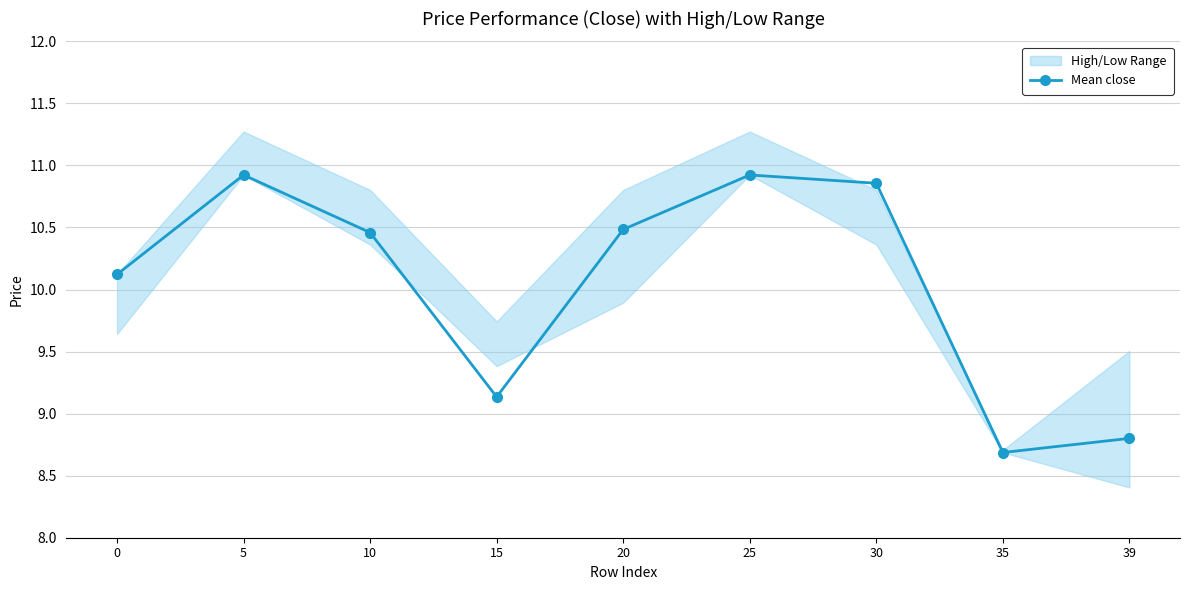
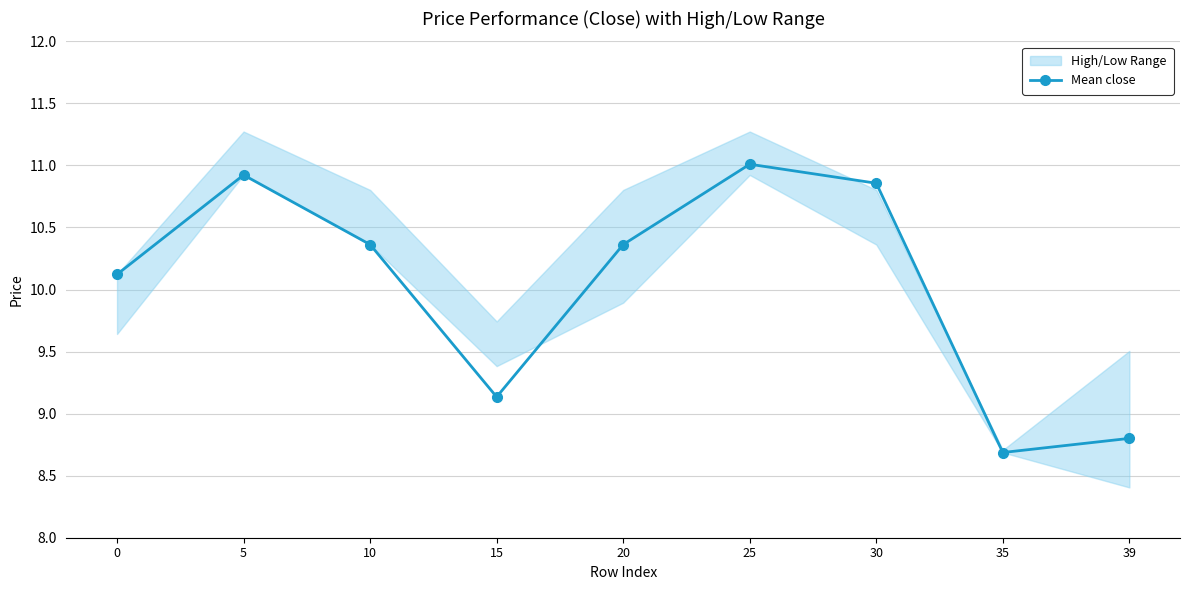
Mean close, 10: 10.46 -> 10.36
Mean close, 20: 10.48 -> 10.36
Mean close, 25: 10.92 -> 11.01
